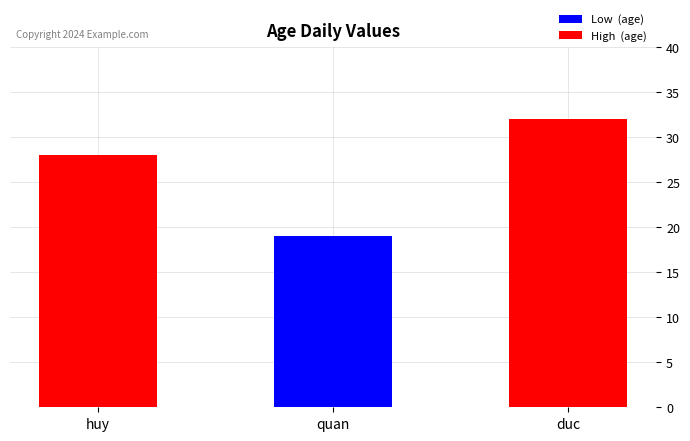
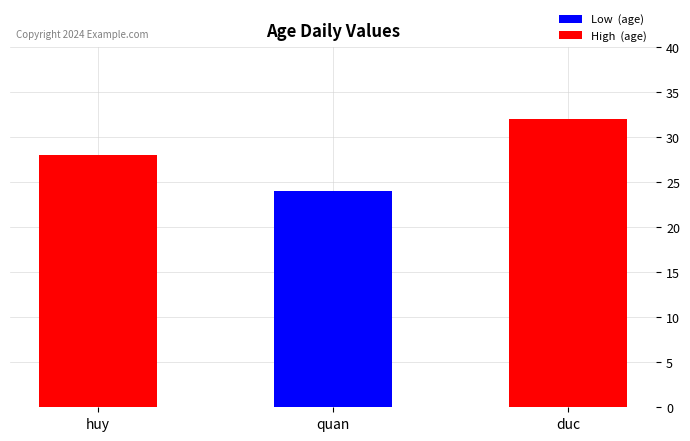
quan: 19 -> 24
